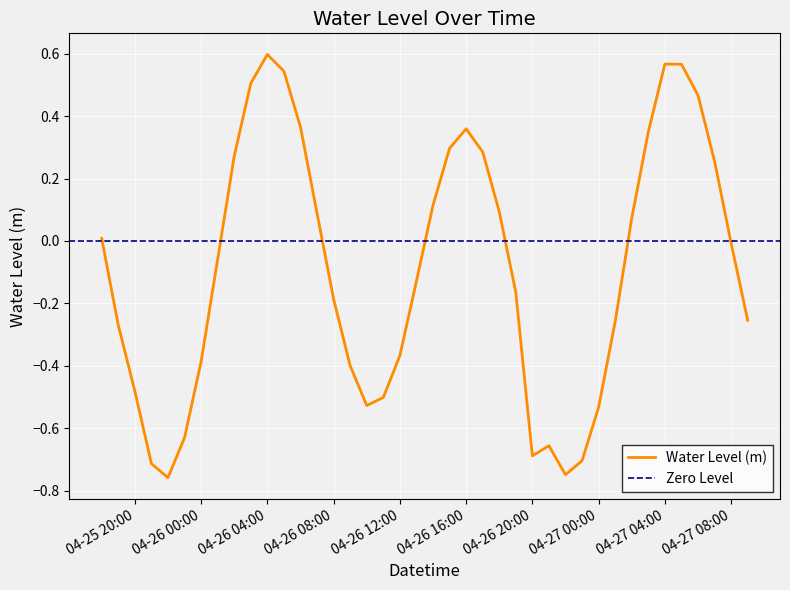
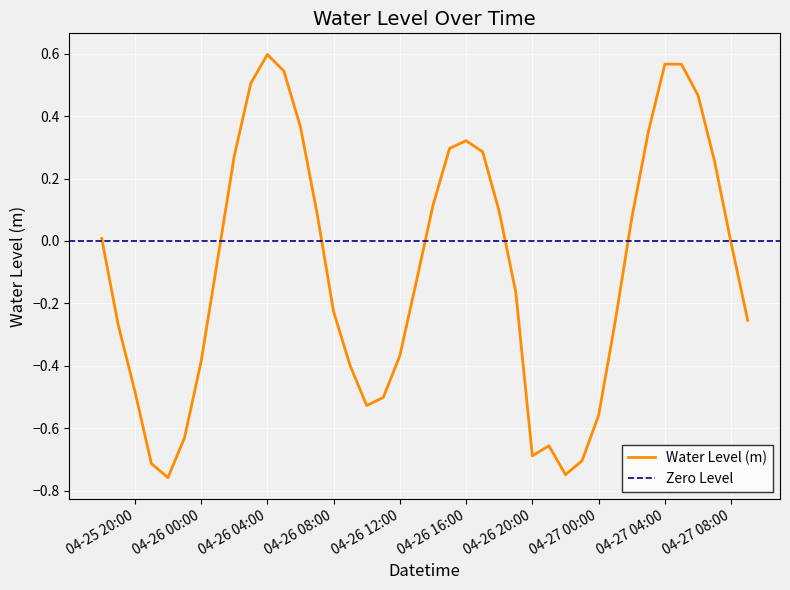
04-26 08:00: -0.19 -> -0.23
04-26 16:00: 0.36 -> 0.32
04-27 00:00: -0.53 -> -0.56
